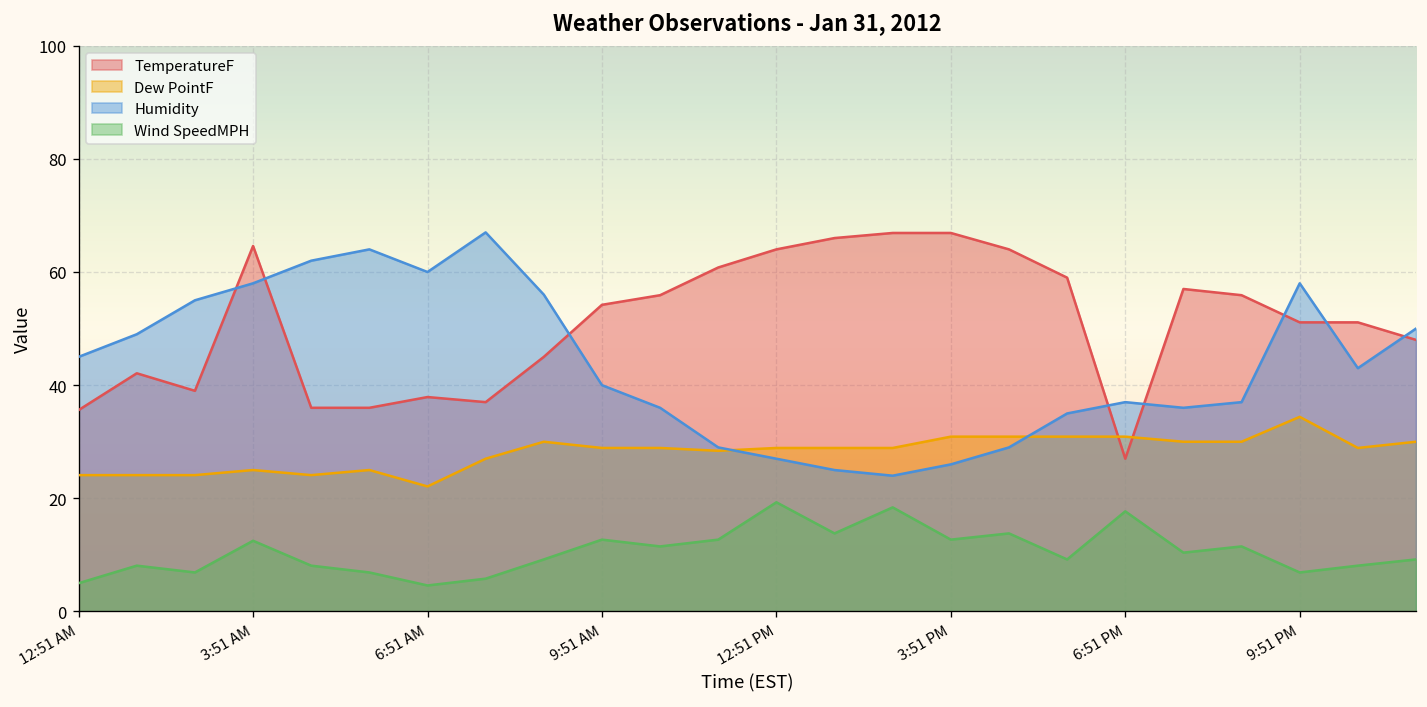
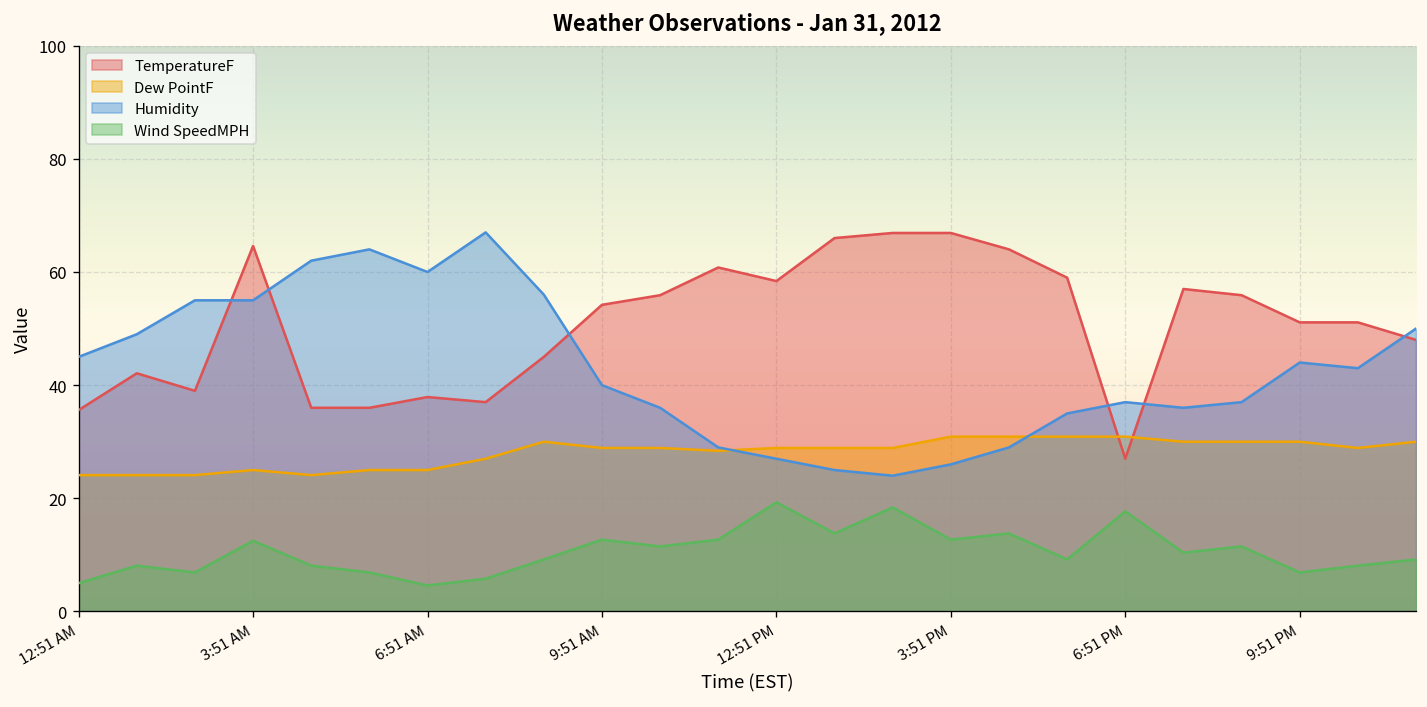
Humidity, 3:51 AM: 58 -> 55
Dew PointF, 6:51 AM: 22 -> 25
TemperatureF, 12:51 PM: 64 -> 58
Dew PointF, 9:51 PM: 34 -> 30
Humidity, 9:51 PM: 58 -> 44
